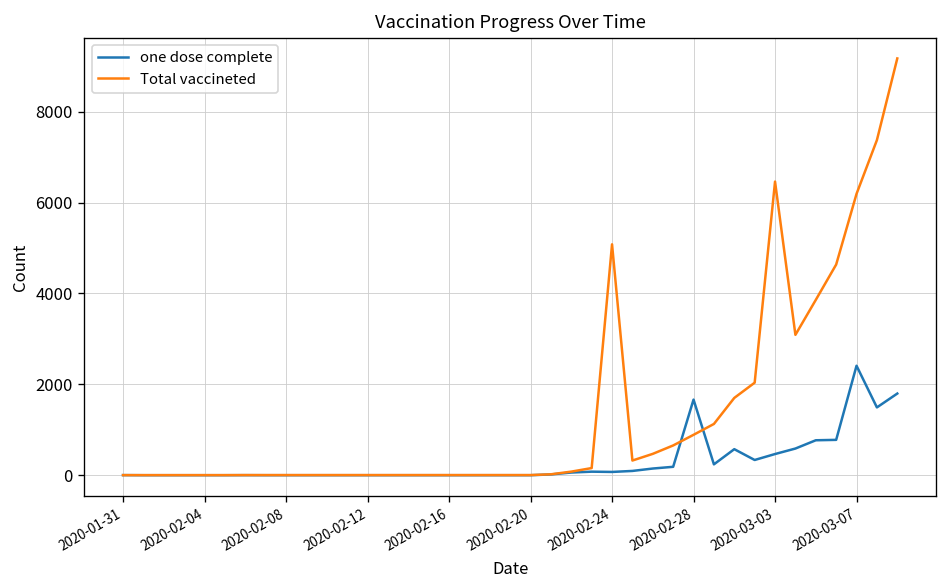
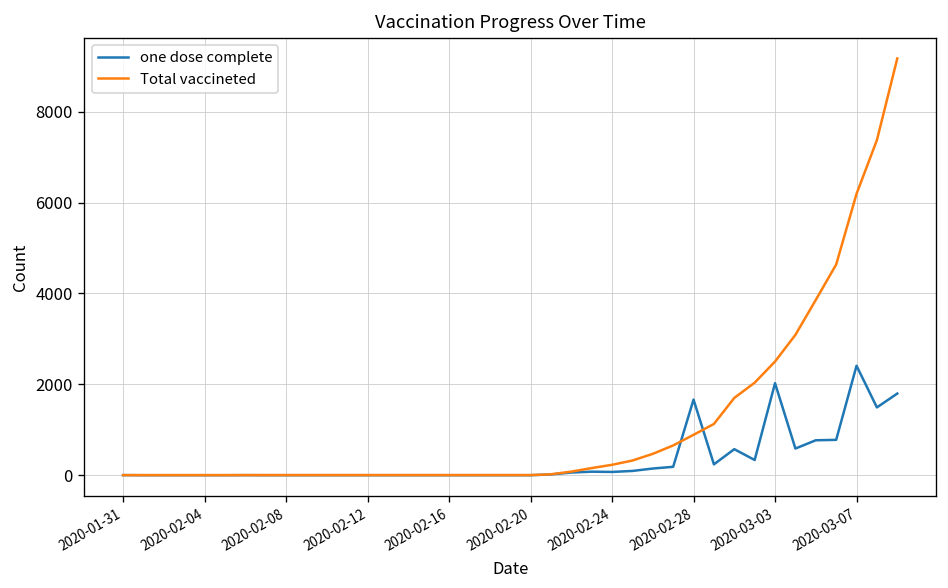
Total vaccineted, 2020-02-24: 5100 -> 200
one dose complete, 2020-03-03: 500 -> 2000
Total vaccineted, 2020-03-03: 6500 -> 2500
